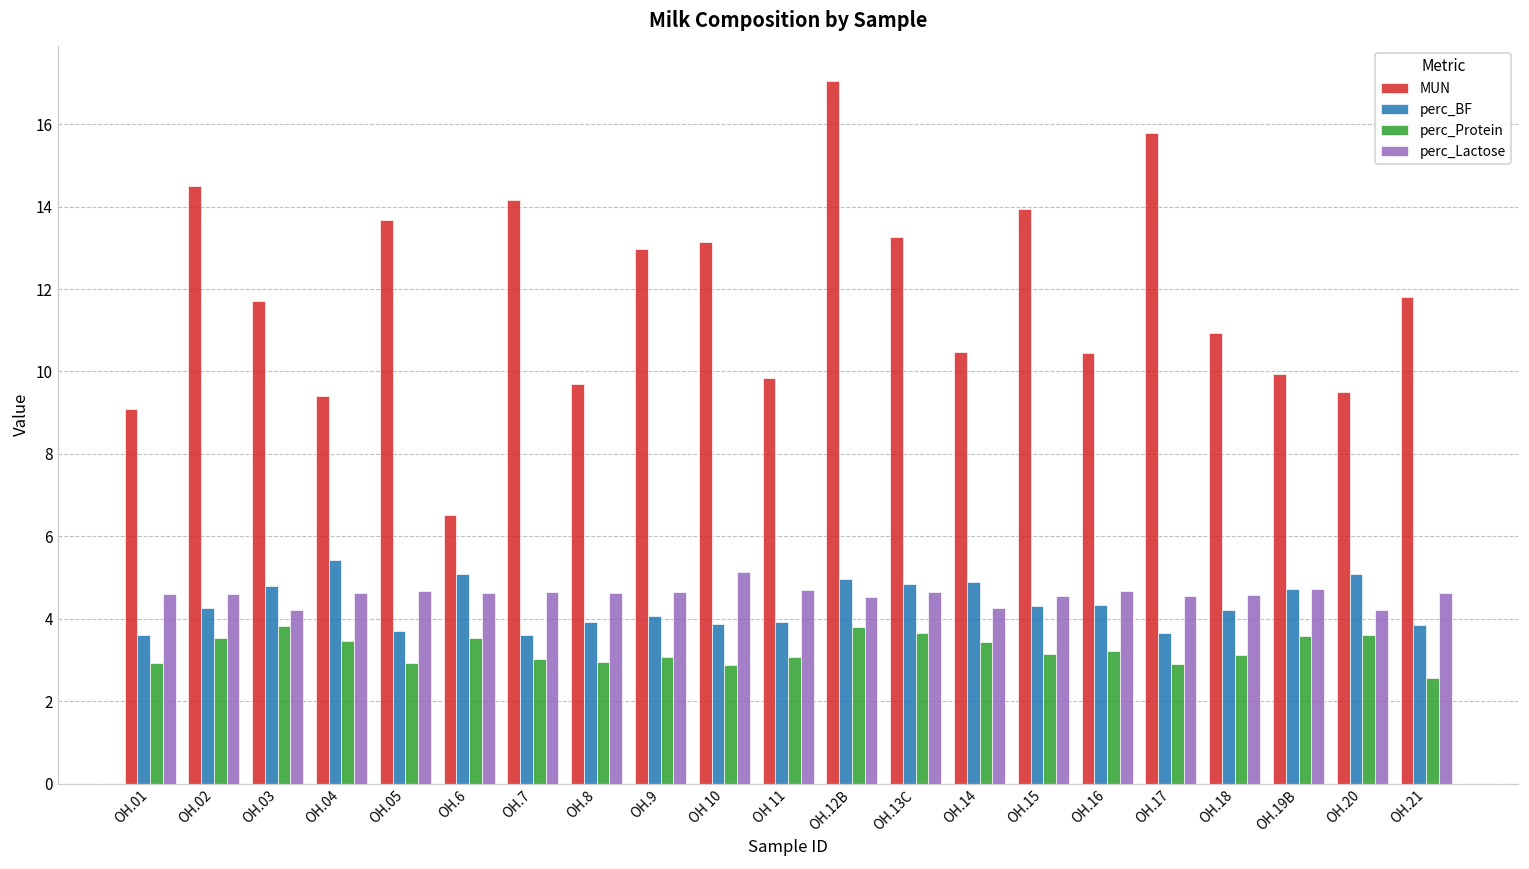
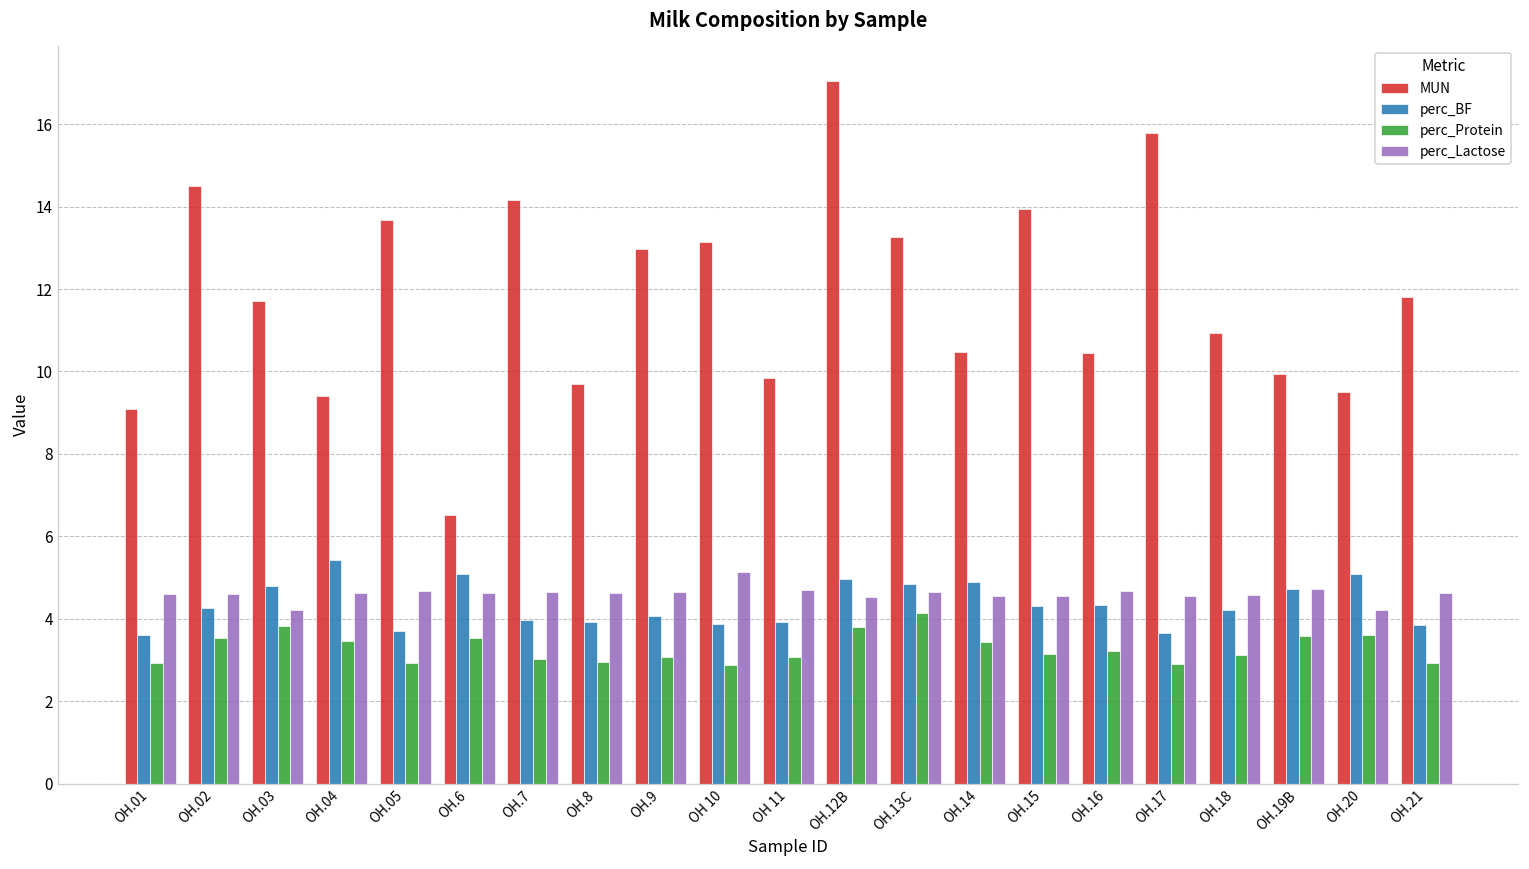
perc_BF, OH.7: 3.6 -> 4.0
perc_Protein, OH.13C: 3.7 -> 4.2
perc_Lactose, OH.14: 4.3 -> 4.6
perc_Protein, OH.21: 2.6 -> 2.9
